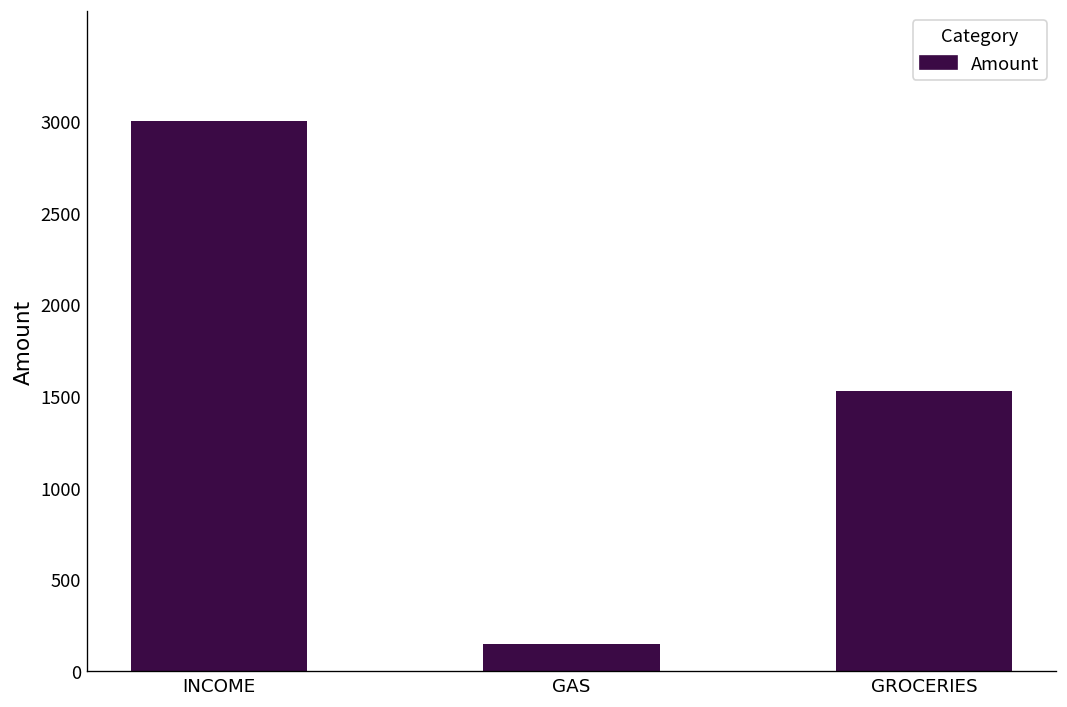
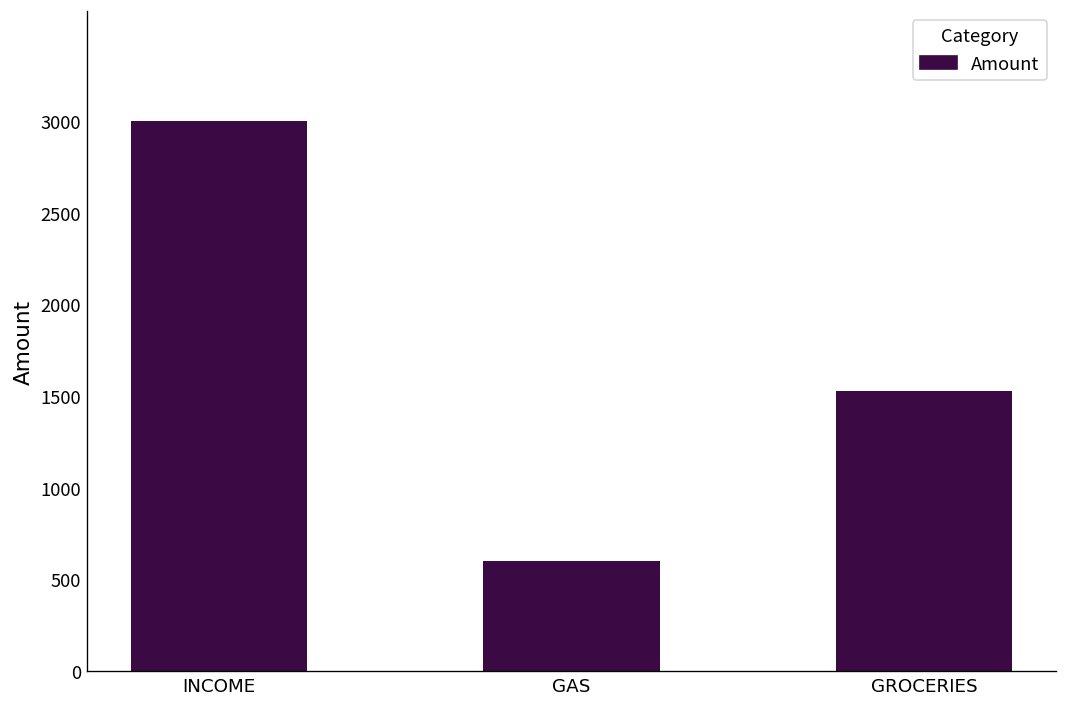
GAS: 150 -> 600
